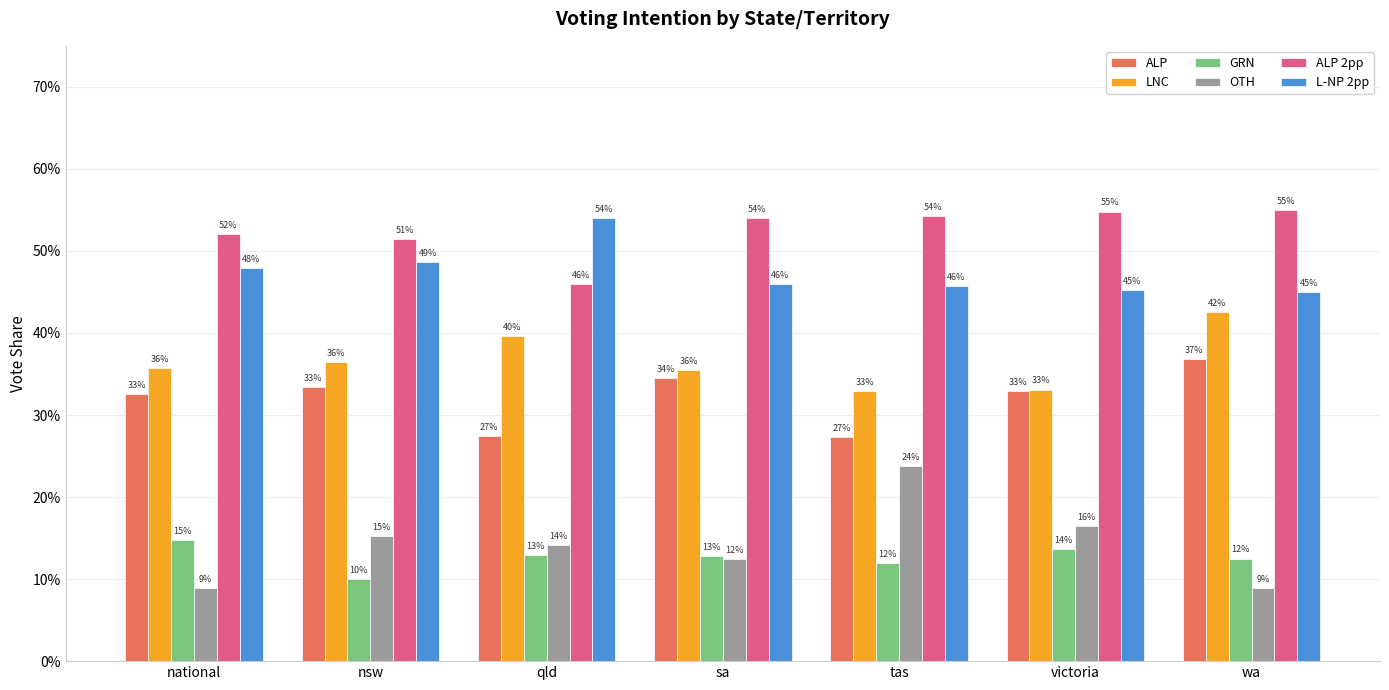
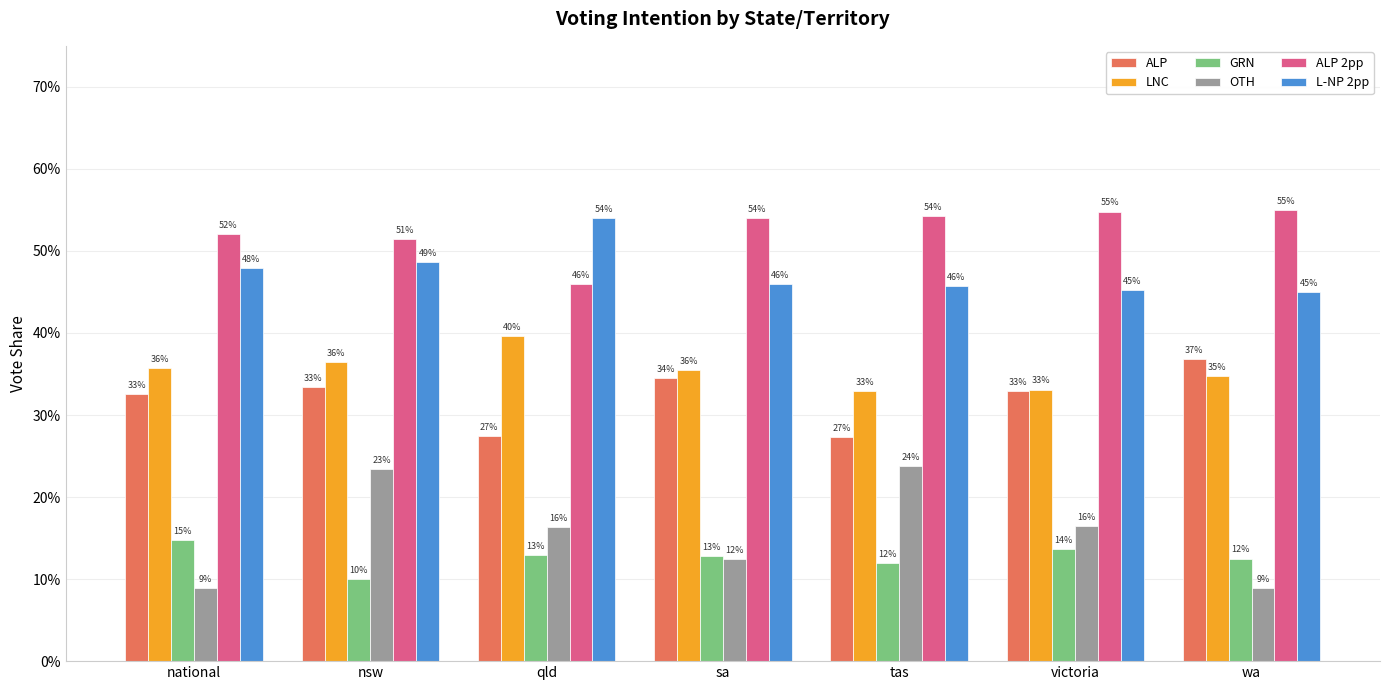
OTH, nsw: 15% -> 23%
OTH, qld: 14% -> 16%
LNC, wa: 42% -> 35%
